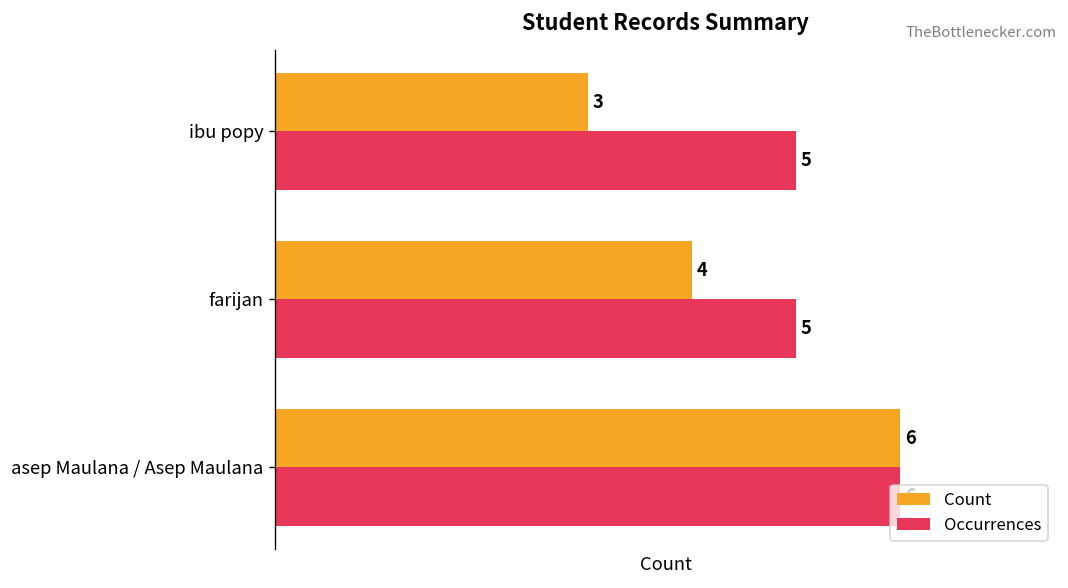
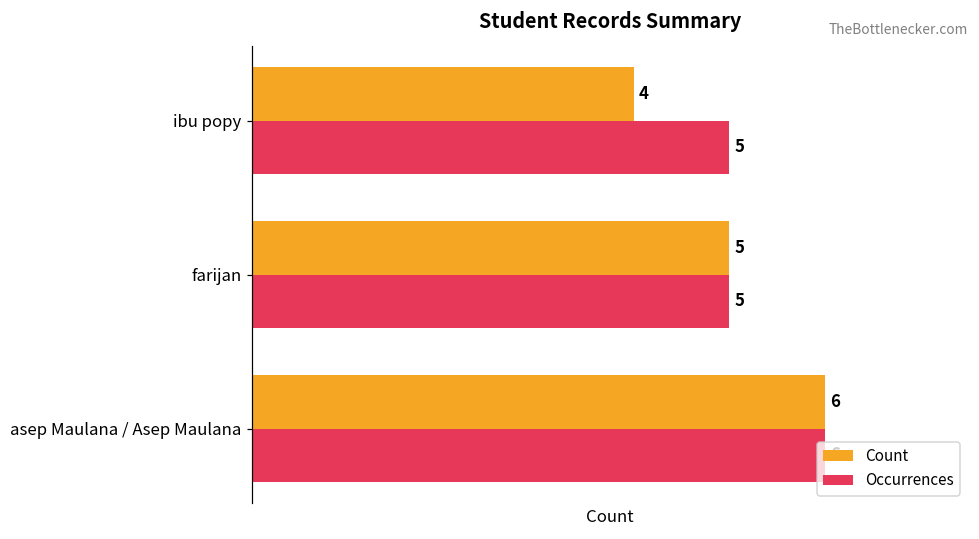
Count, ibu popy: 3 -> 4
Count, farijan: 4 -> 5
